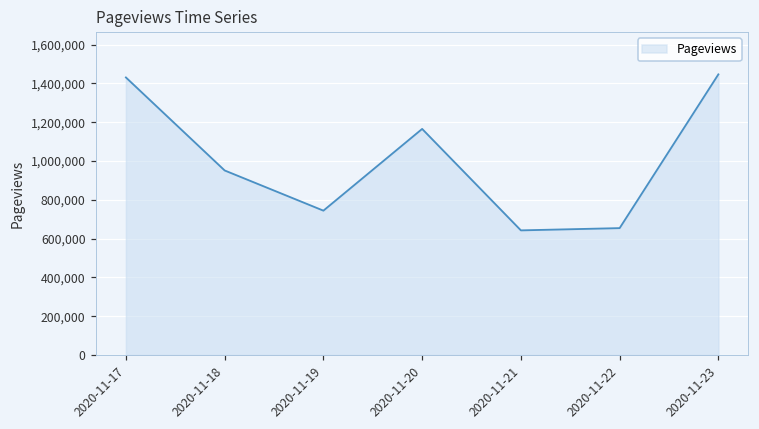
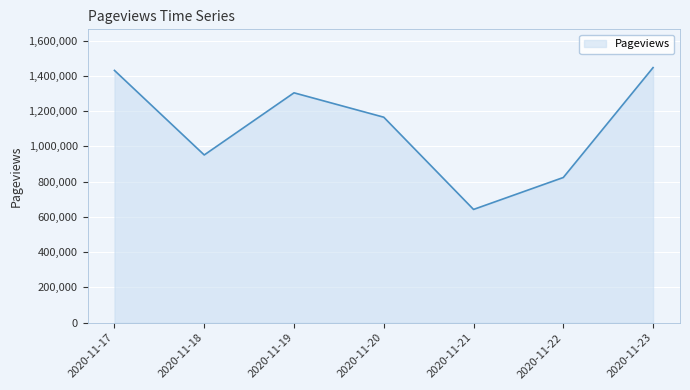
2020-11-19: 740,000 -> 1,300,000
2020-11-22: 650,000 -> 820,000
